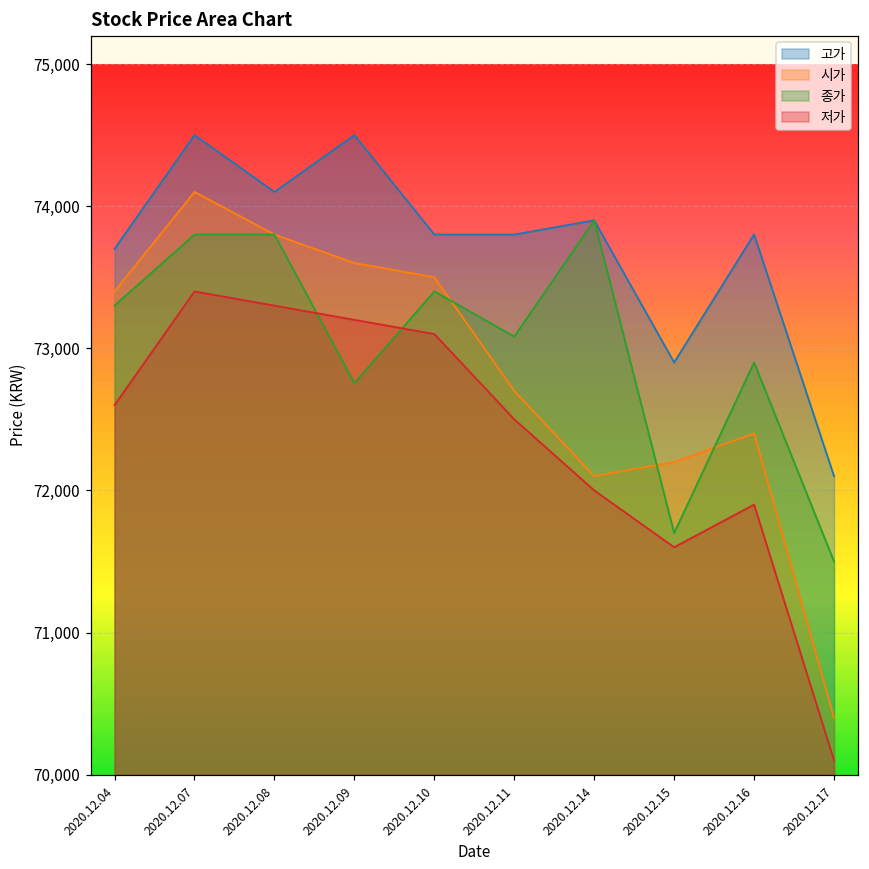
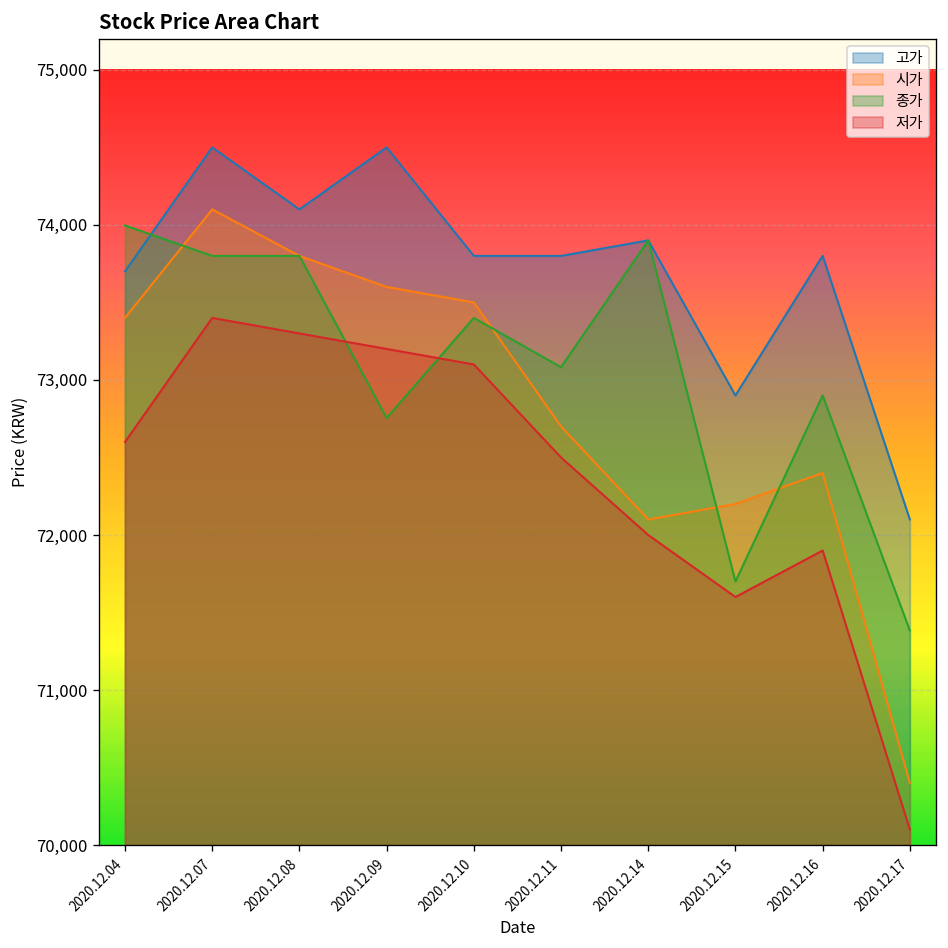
종가, 2020.12.04: 73,300 -> 74,000
종가, 2020.12.17: 71,500 -> 71,380
